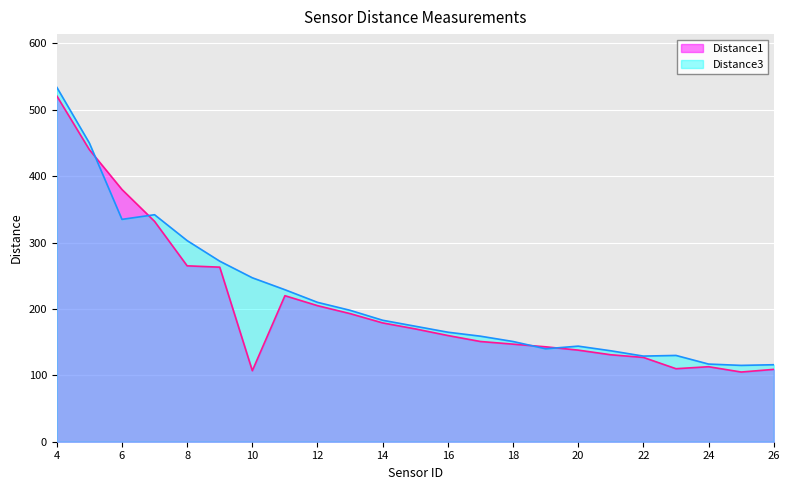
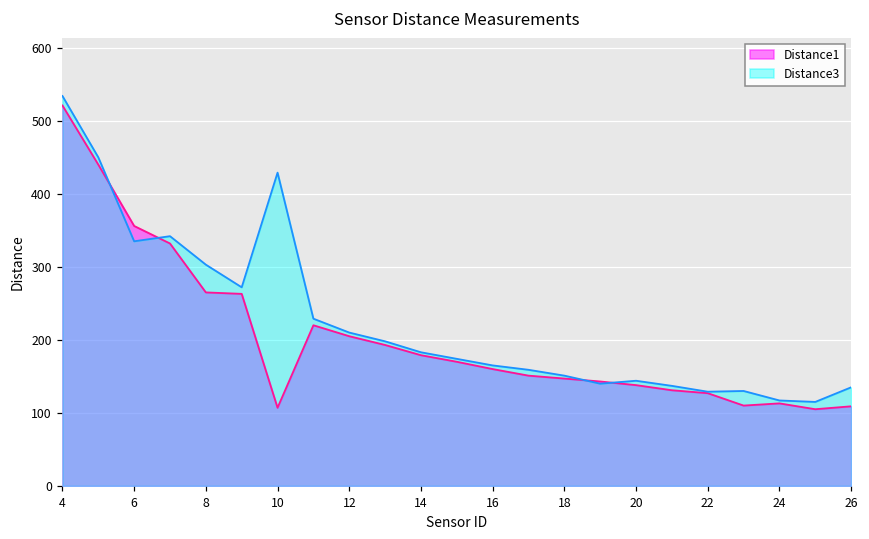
Distance1, 6: 380 -> 360
Distance3, 10: 250 -> 430
Distance3, 26: 120 -> 140
